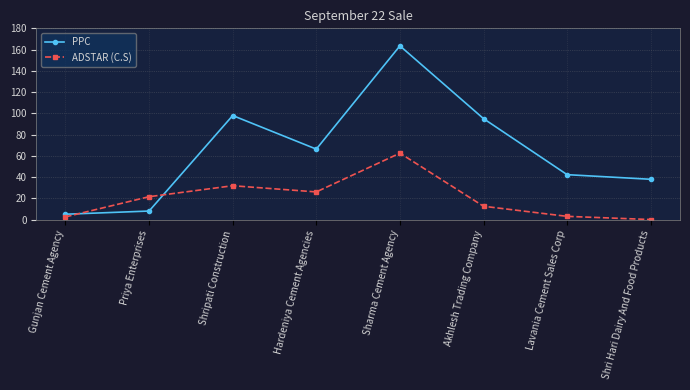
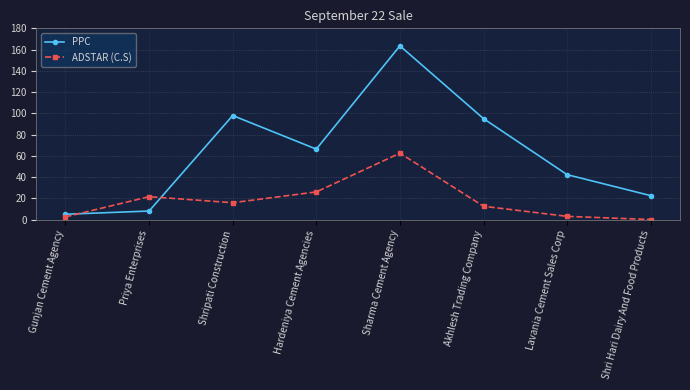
ADSTAR (C.S), Shripati Construction: 32 -> 16
PPC, Shri Hari Dairy And Food Products: 38 -> 23
